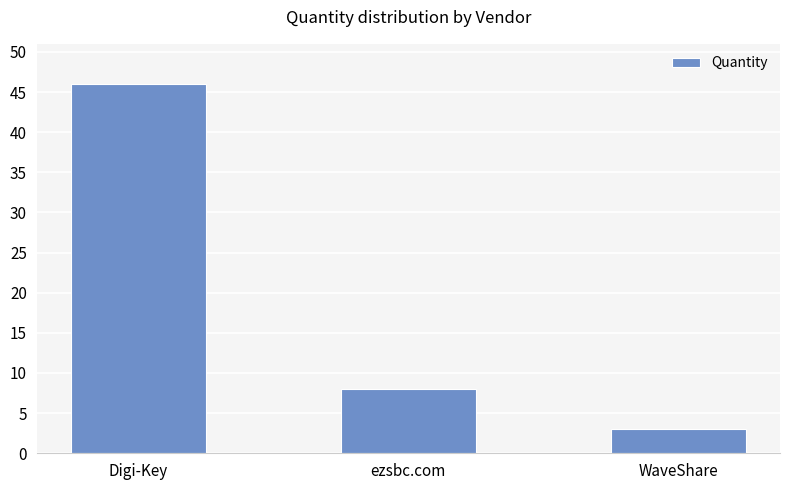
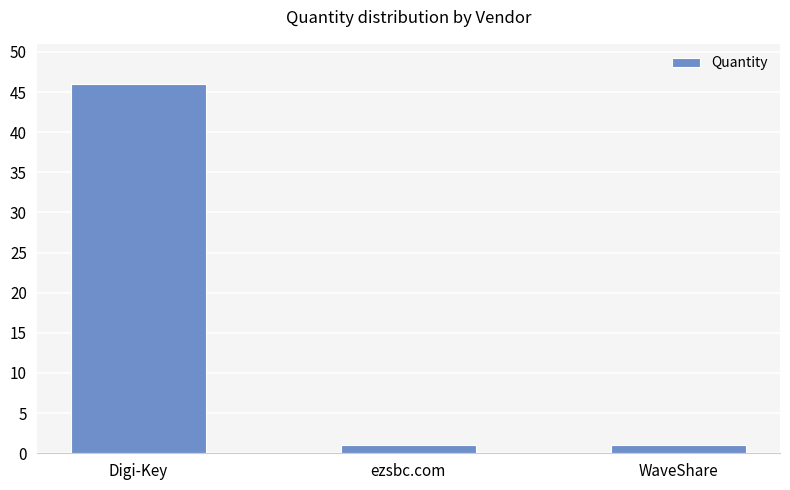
ezsbc.com: 8 -> 1
WaveShare: 3 -> 1
